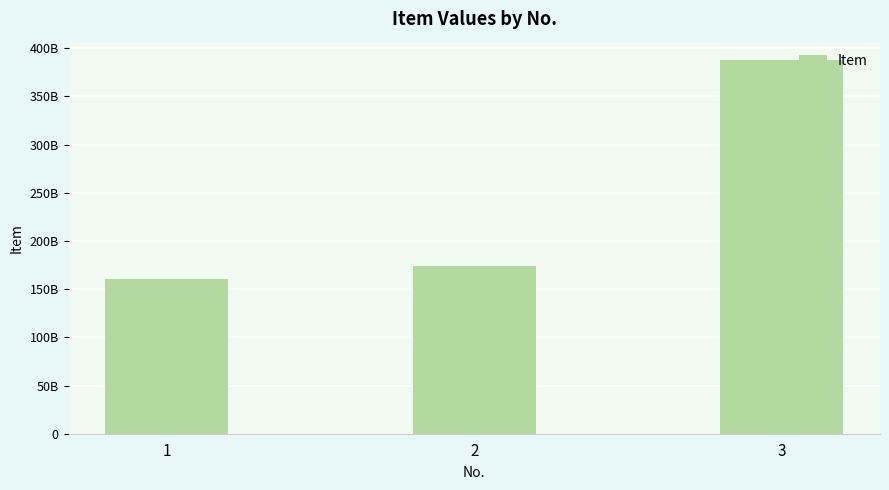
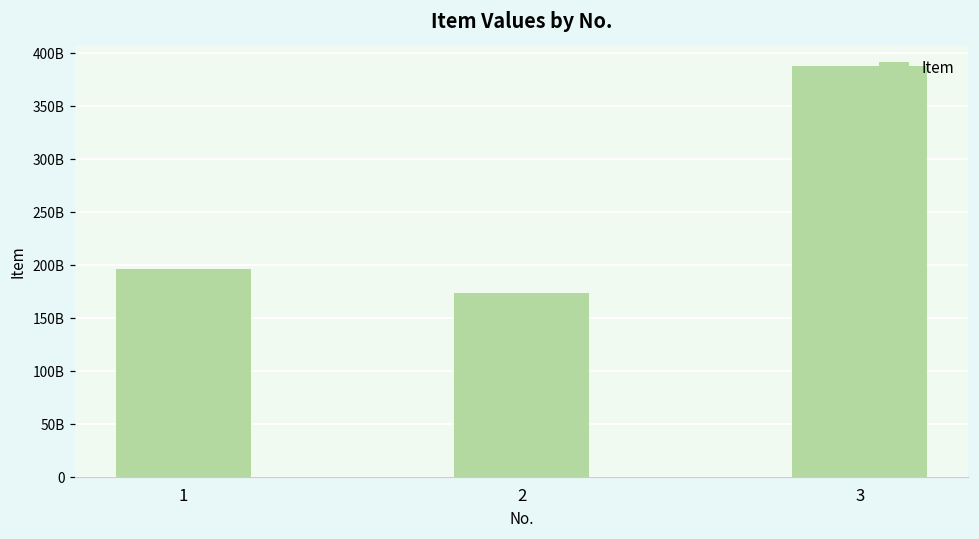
1: 160000000000 -> 200000000000
